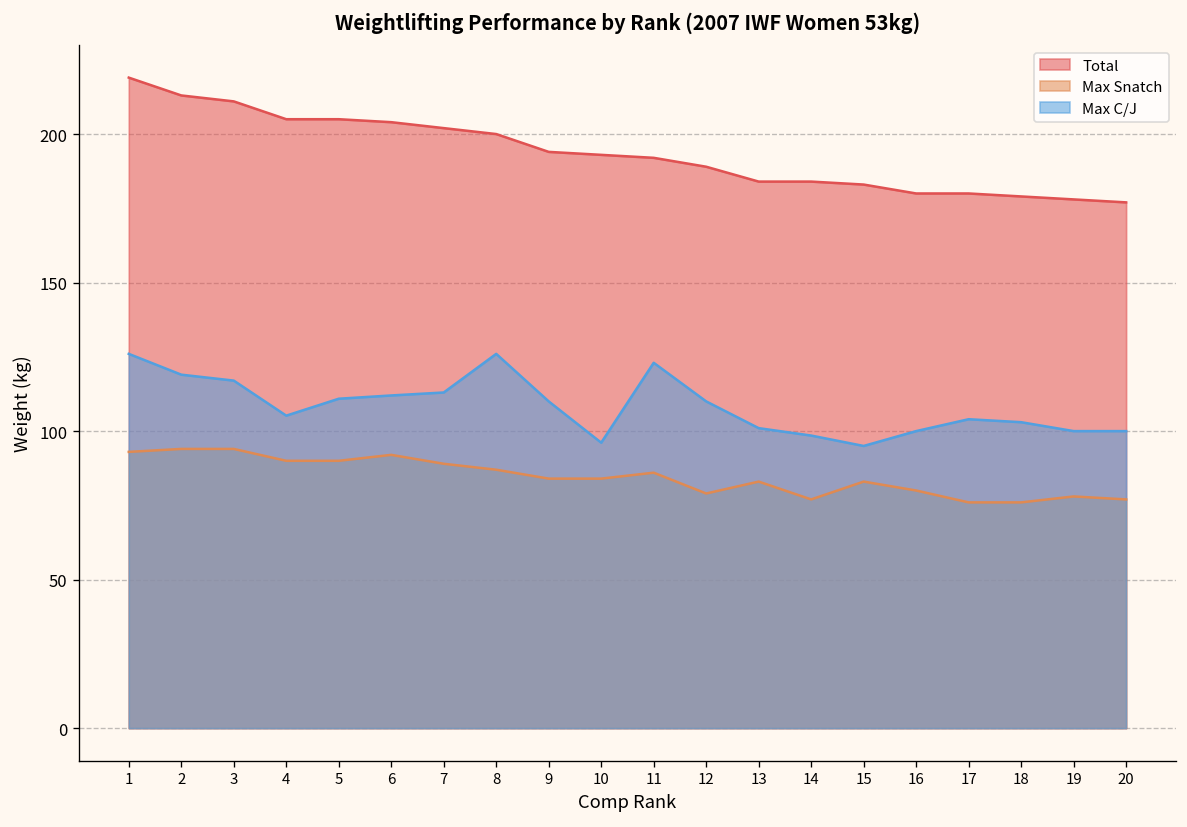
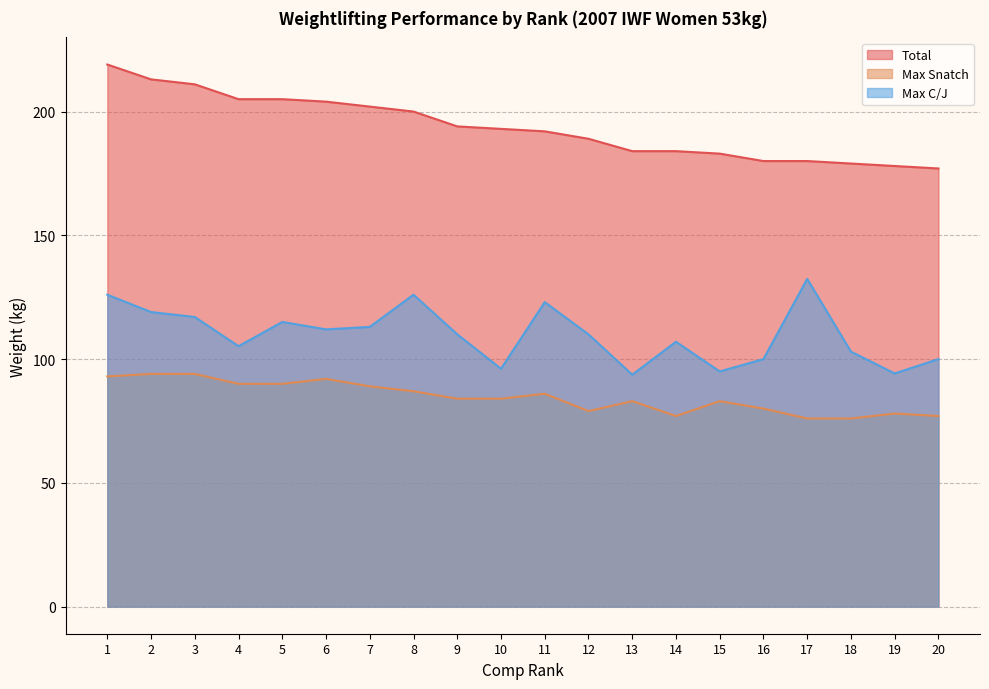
Max C/J, 5: 111 -> 115
Max C/J, 13: 101 -> 94
Max C/J, 14: 99 -> 107
Max C/J, 17: 104 -> 132
Max C/J, 19: 100 -> 94
